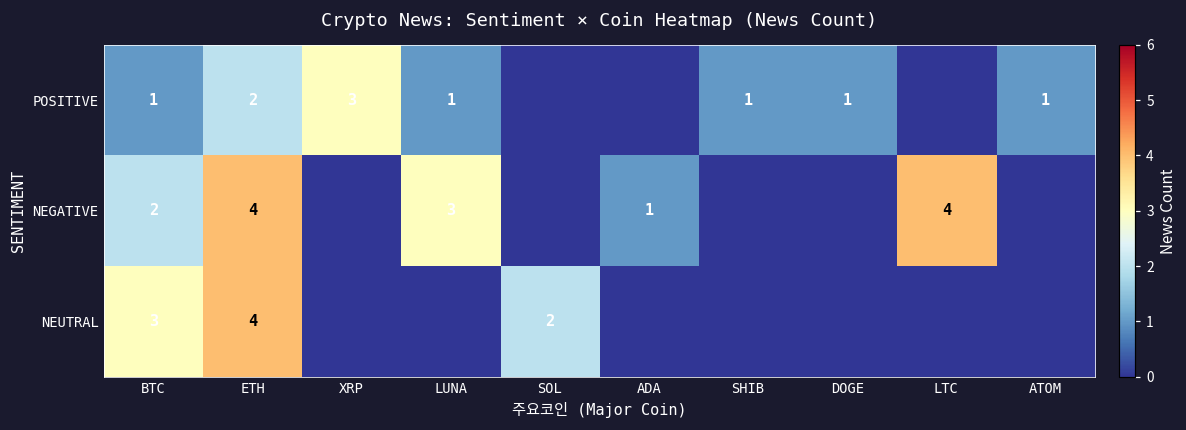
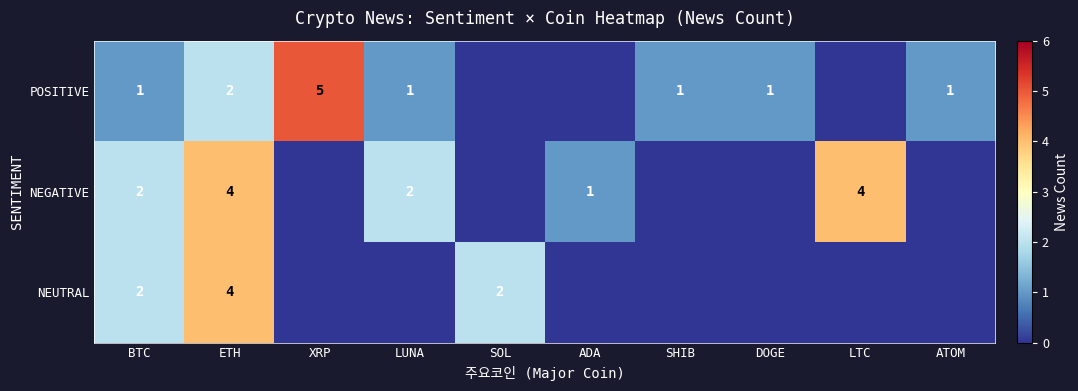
POSITIVE, XRP: 3 -> 5
NEGATIVE, LUNA: 3 -> 2
NEUTRAL, BTC: 3 -> 2
